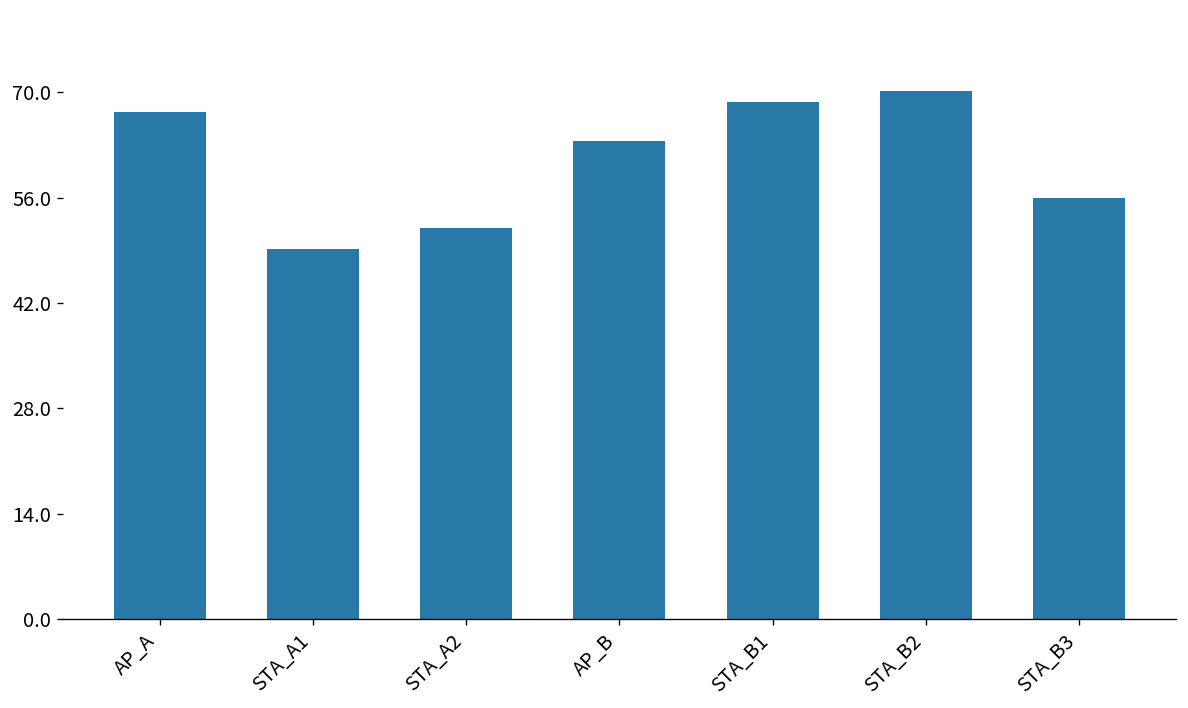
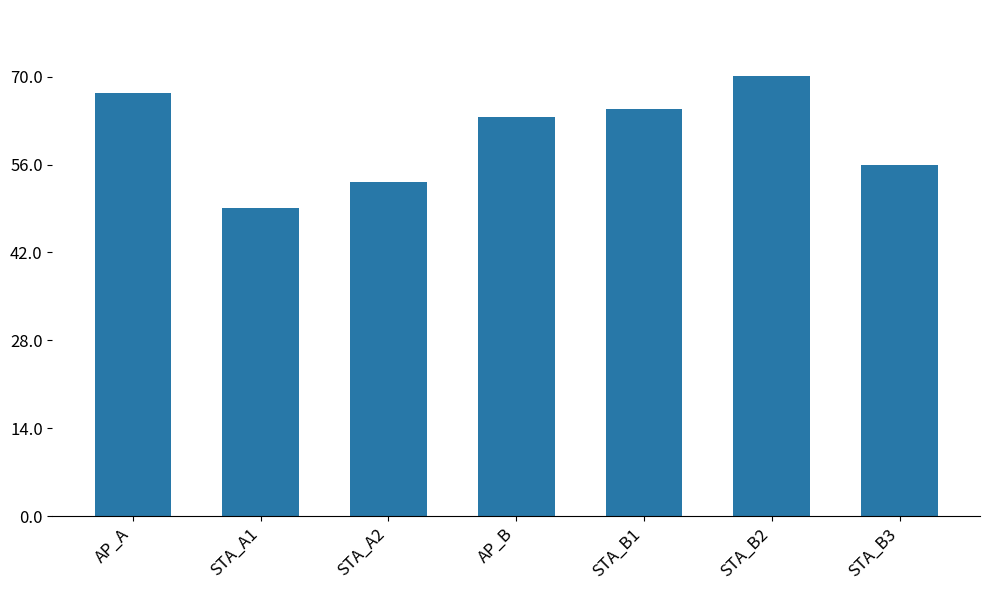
STA_A2: 52 -> 53
STA_B1: 69 -> 65
